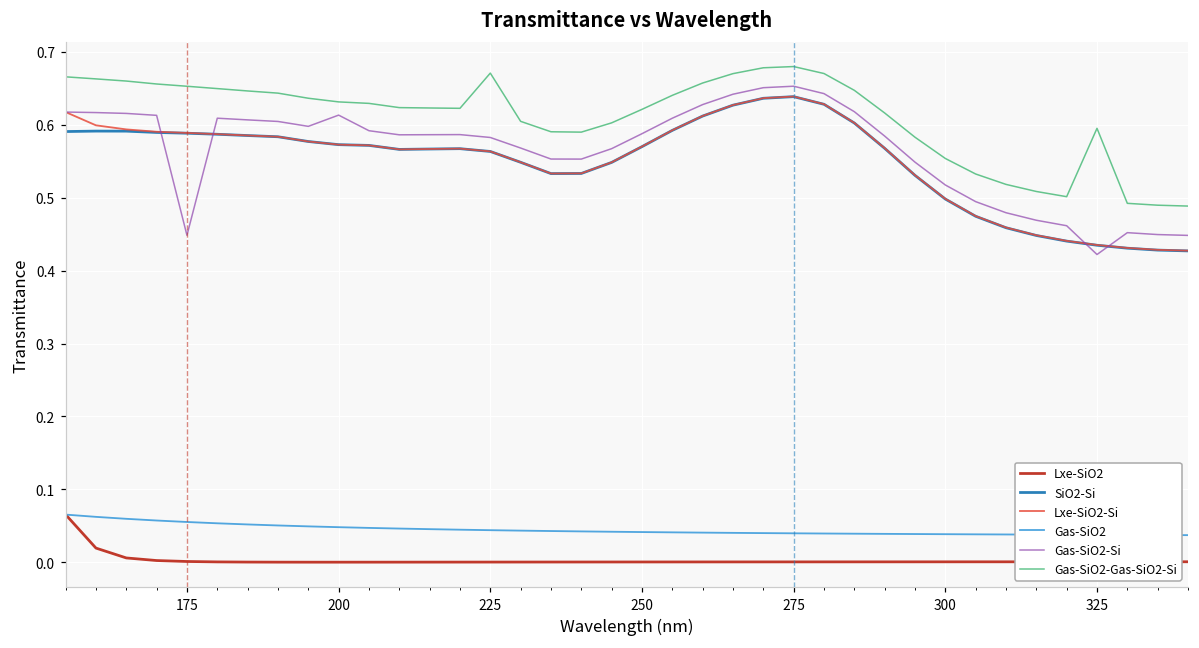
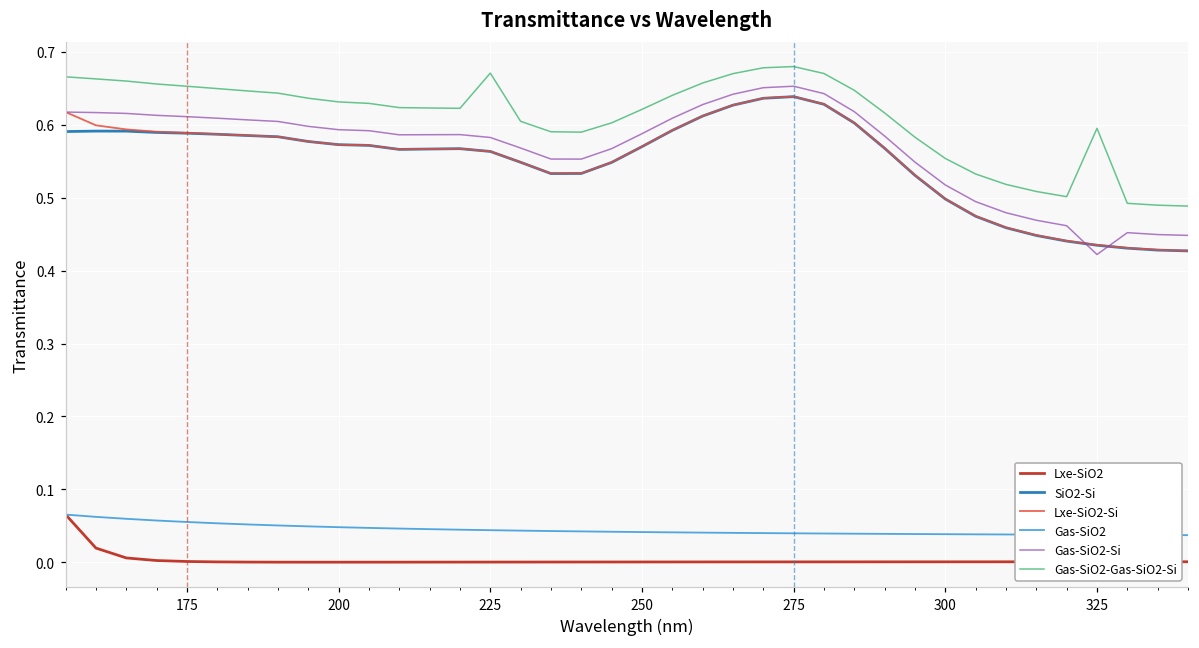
Gas-SiO2-Si, 175: 0.45 -> 0.61
Gas-SiO2-Si, 200: 0.61 -> 0.59
